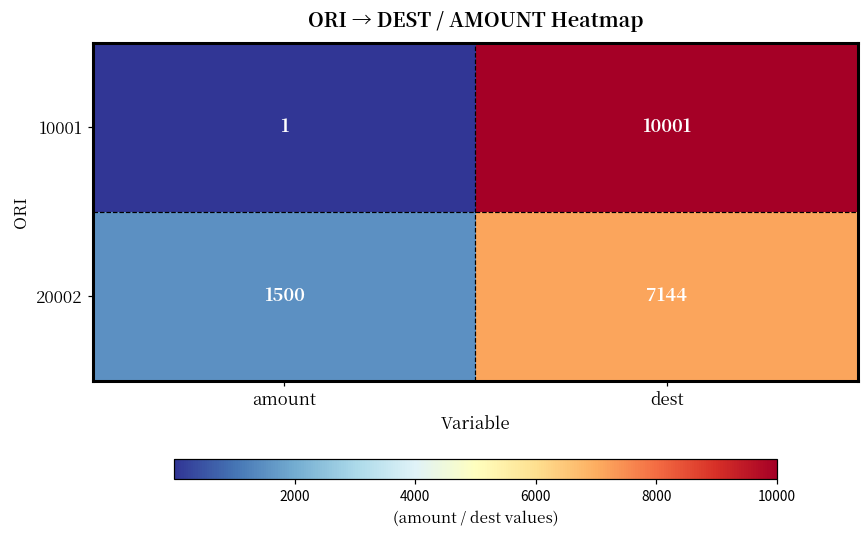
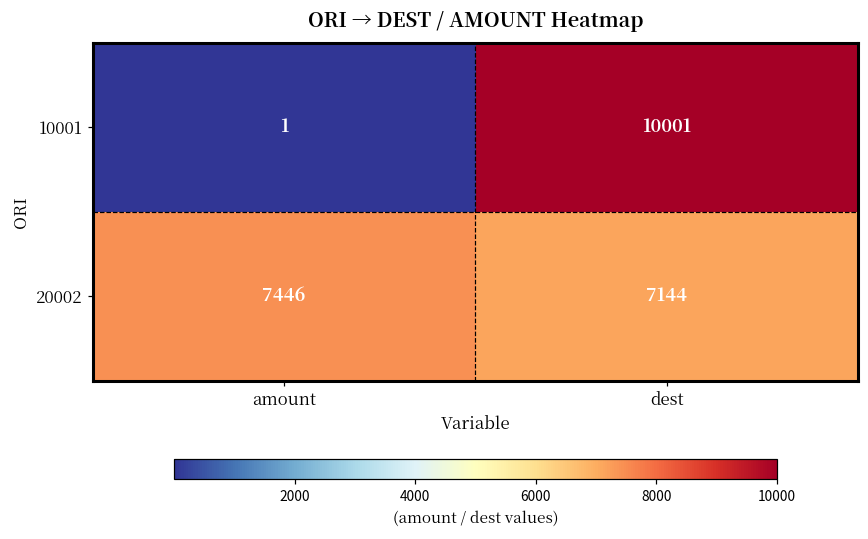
20002, amount: 1500 -> 7446
